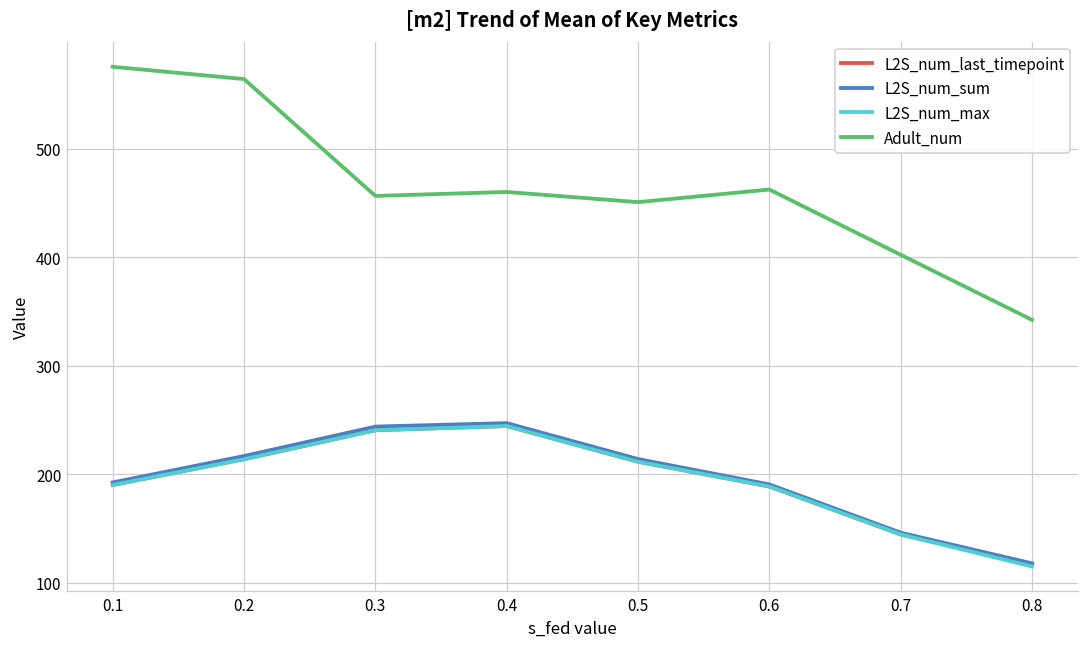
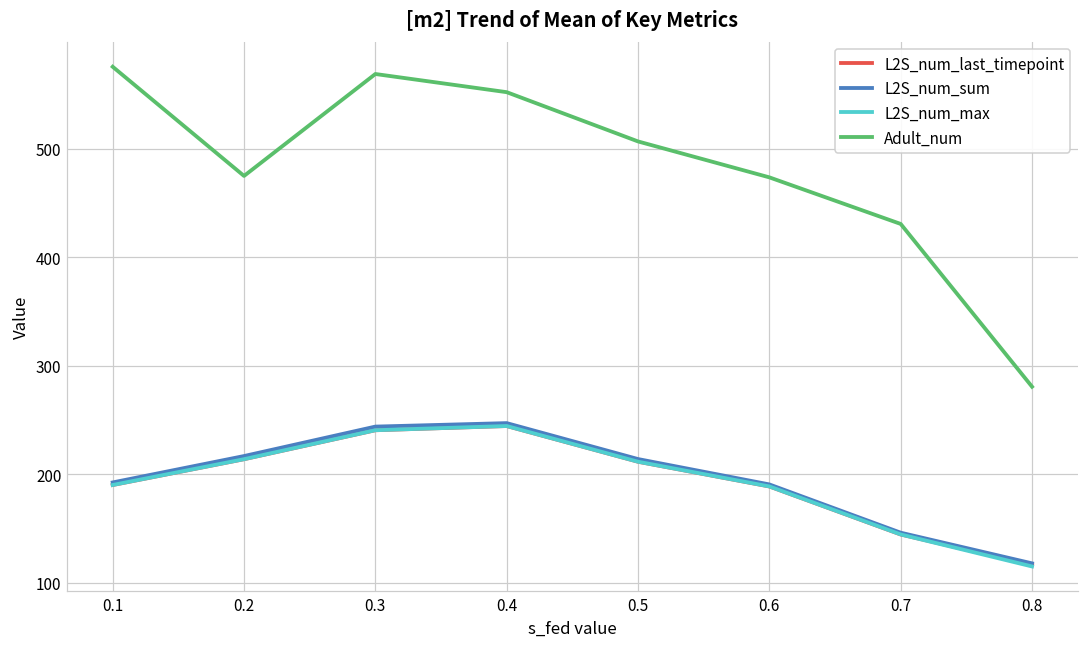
Adult_num, 0.2: 560 -> 470
Adult_num, 0.3: 460 -> 570
Adult_num, 0.4: 460 -> 550
Adult_num, 0.5: 450 -> 510
Adult_num, 0.6: 460 -> 470
Adult_num, 0.7: 400 -> 430
Adult_num, 0.8: 340 -> 280
